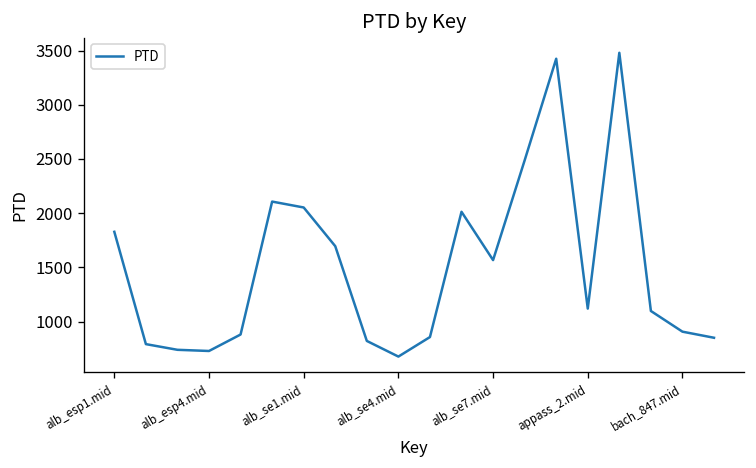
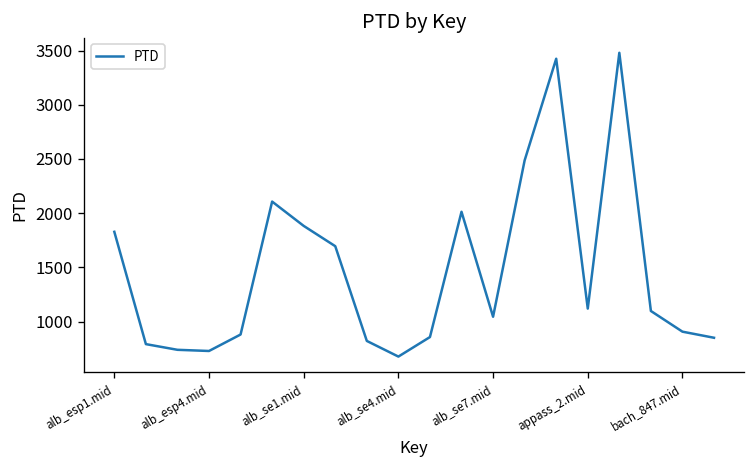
alb_se1.mid: 2100 -> 1900
alb_se7.mid: 1600 -> 1000
